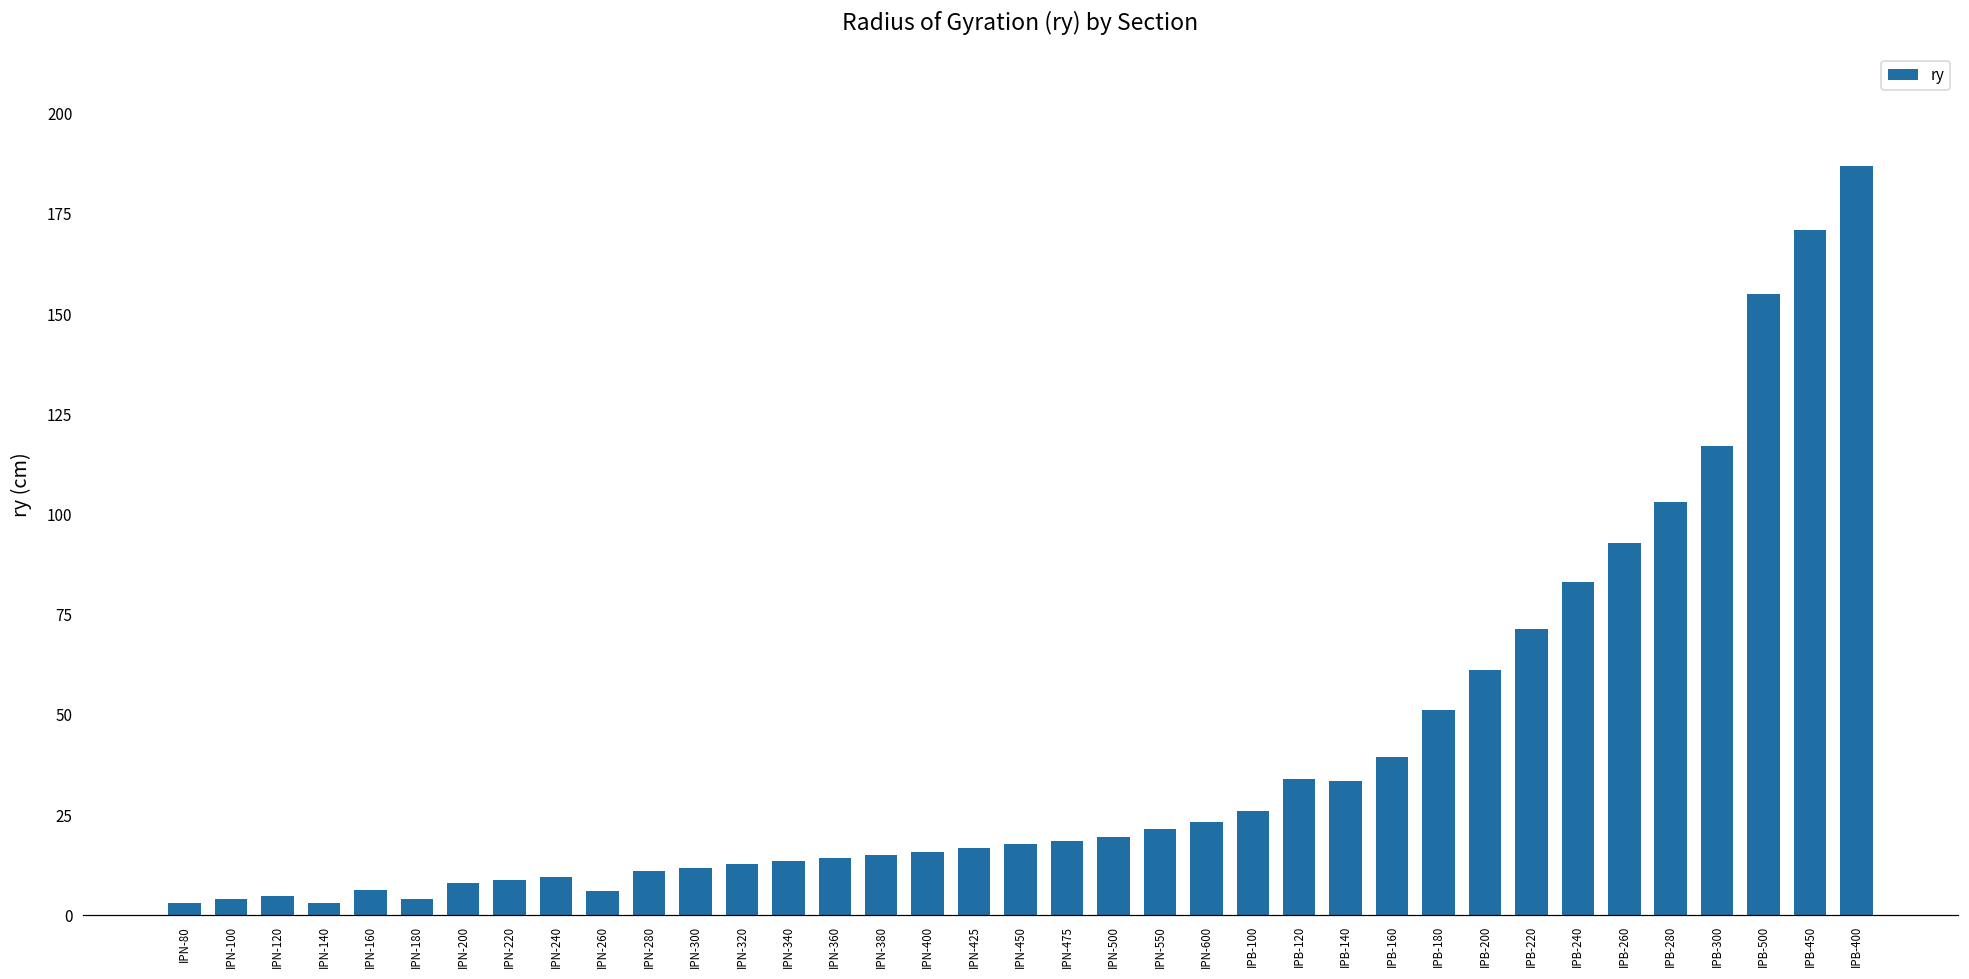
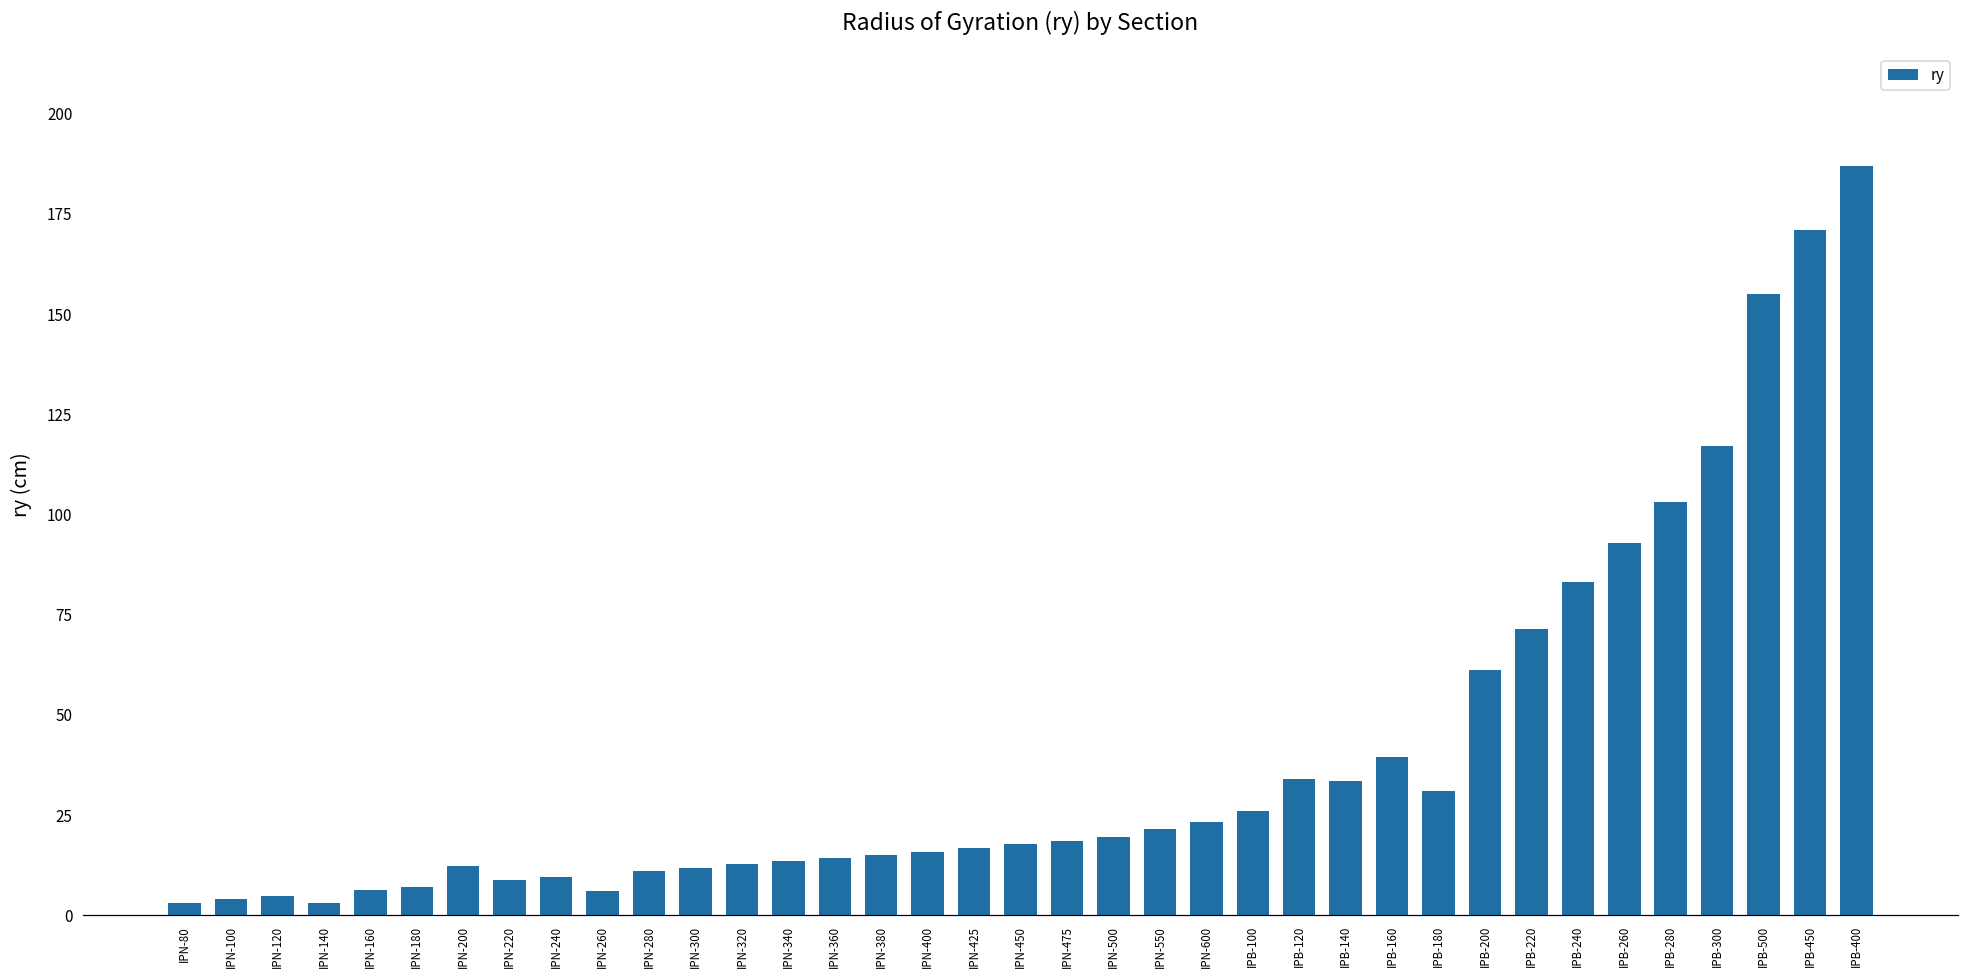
IPN-180: 4 -> 7
IPN-200: 8 -> 12
IPB-180: 51 -> 31
